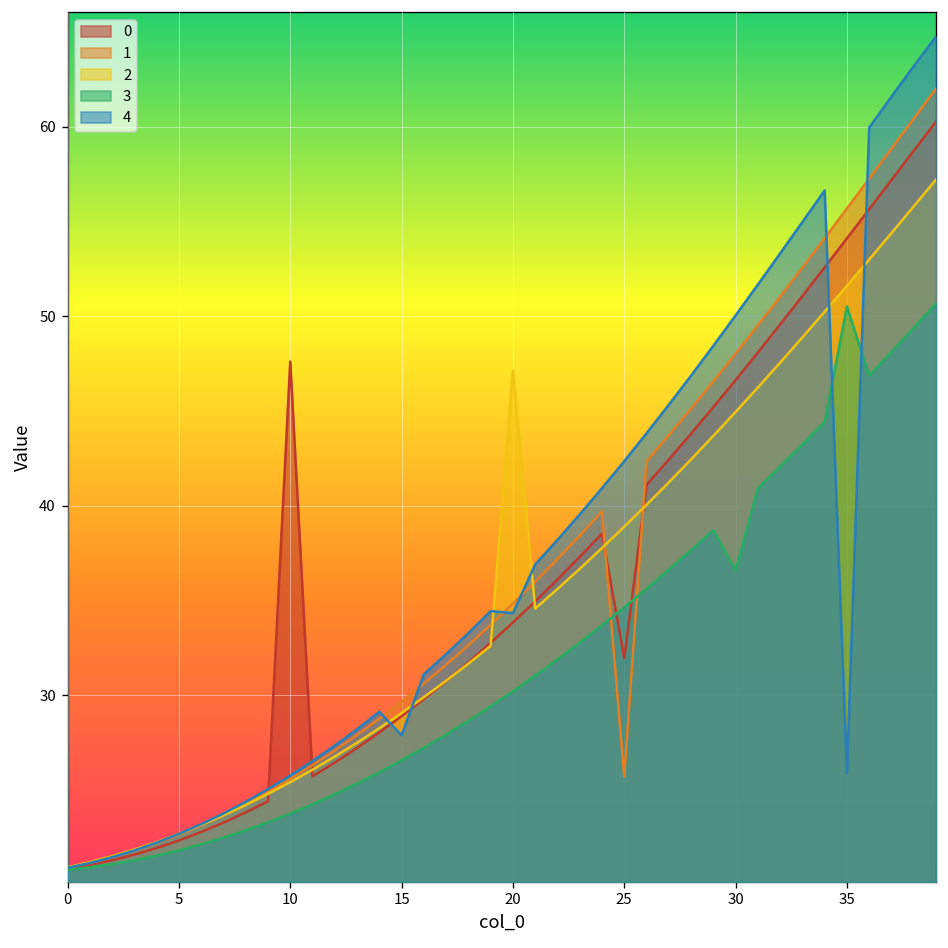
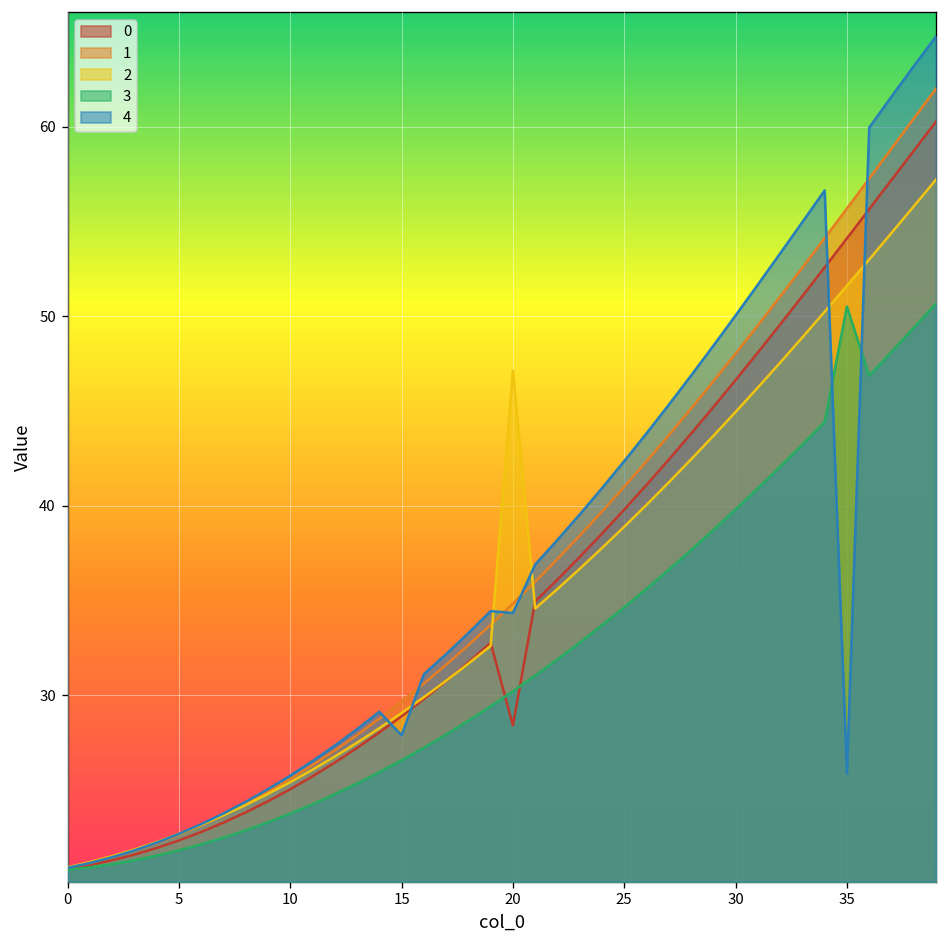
0, 10: 47.6 -> 25.0
0, 20: 33.8 -> 28.4
0, 25: 32.0 -> 39.8
1, 25: 25.7 -> 41.0
3, 30: 36.6 -> 39.8
